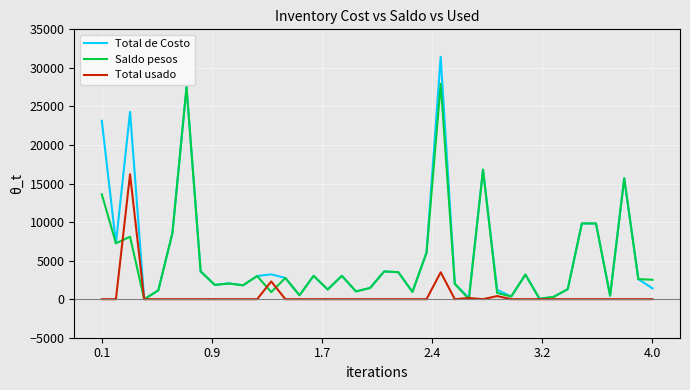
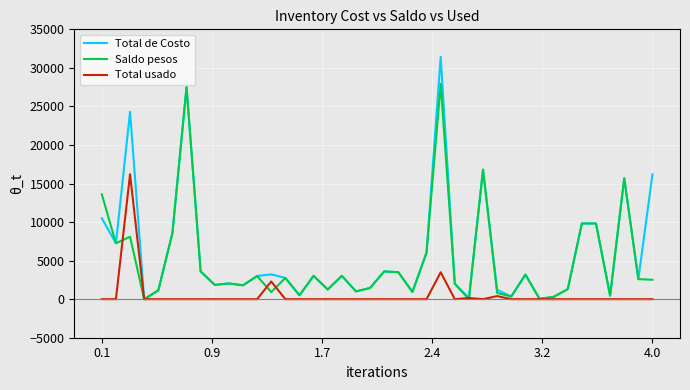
Total de Costo, 0.1: 23000 -> 11000
Total de Costo, 4.0: 1000 -> 16000
